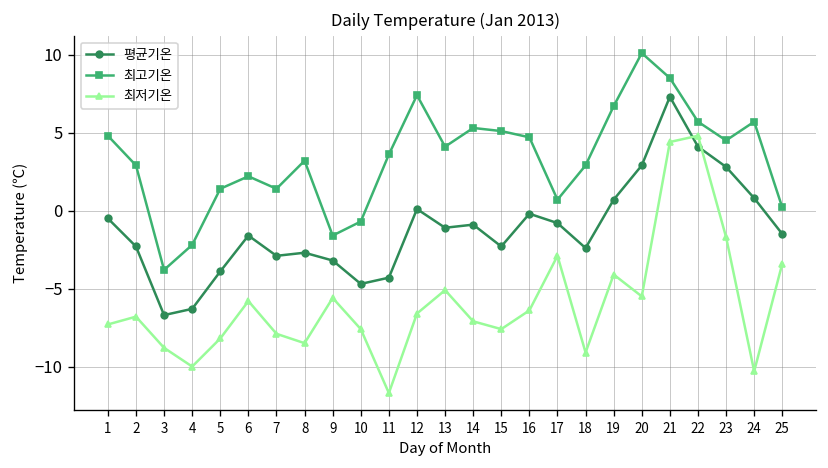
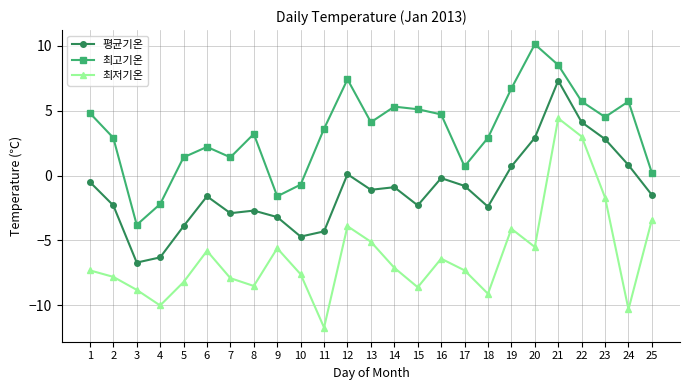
최저기온, 2: -6.8 -> -7.8
최저기온, 12: -6.6 -> -3.9
최저기온, 15: -7.6 -> -8.6
최저기온, 17: -2.9 -> -7.3
최저기온, 22: 4.8 -> 3.0
